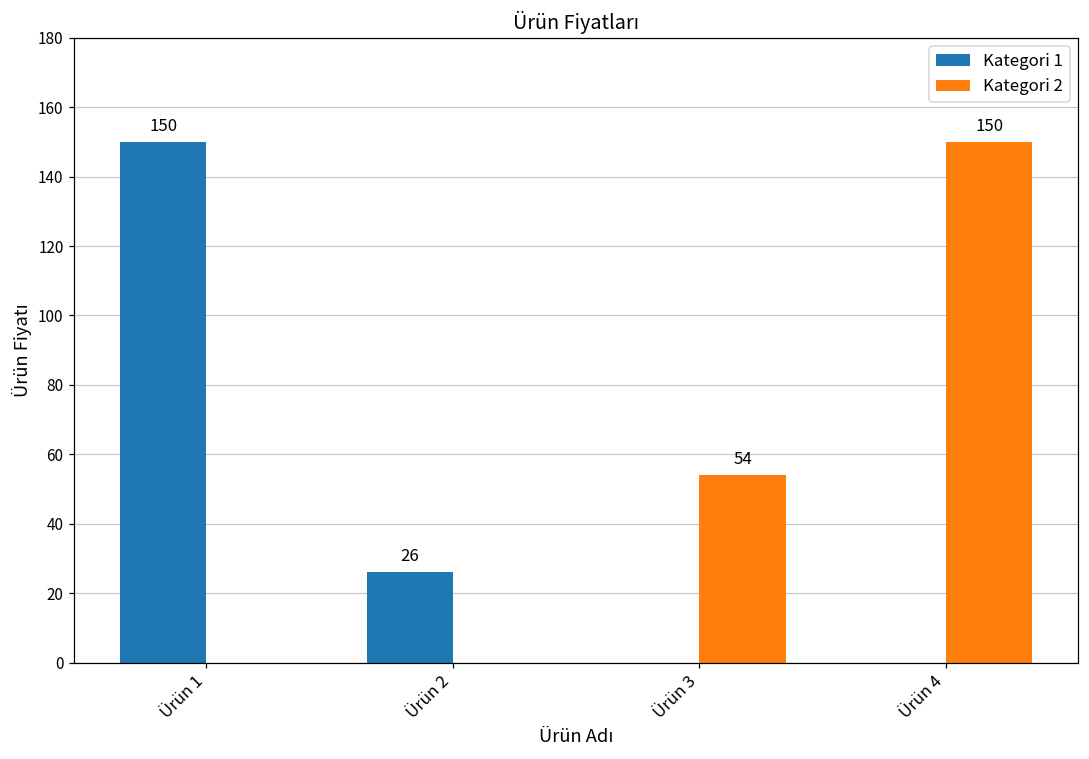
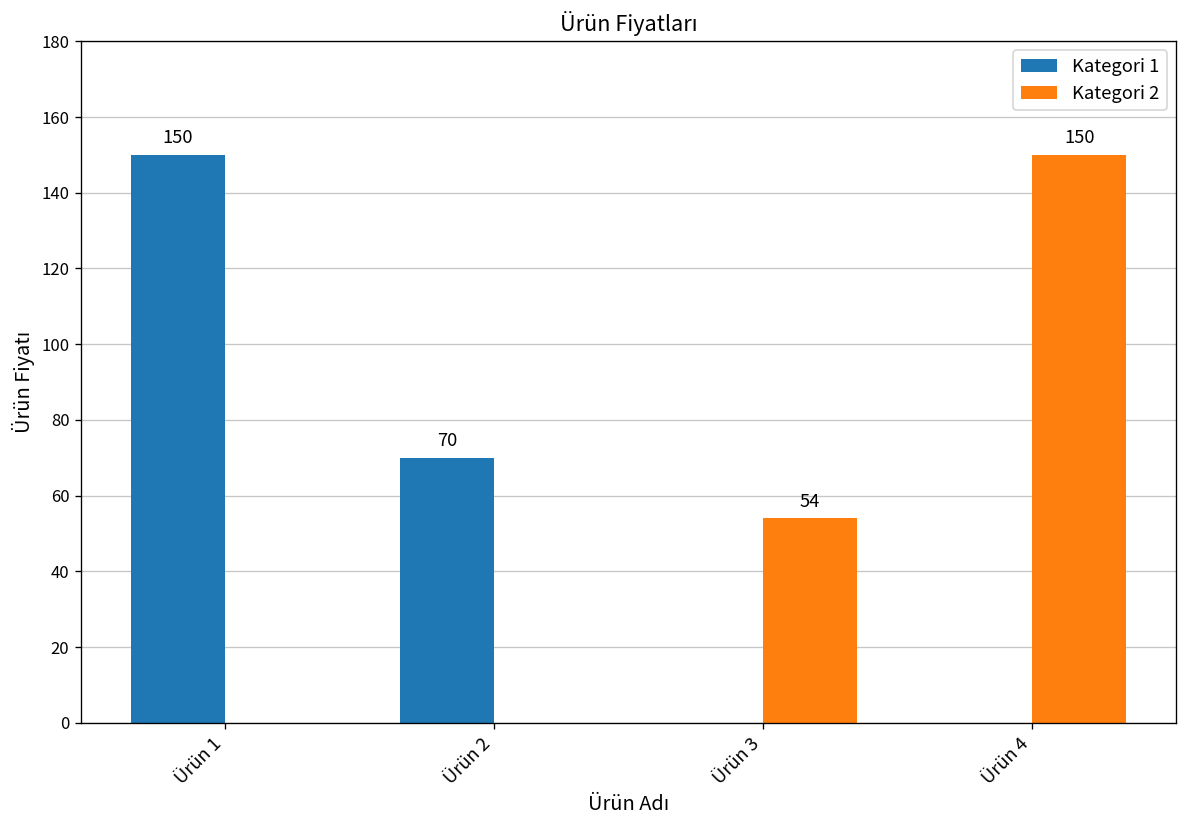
Kategori 1, Ürün 2: 26 -> 70
